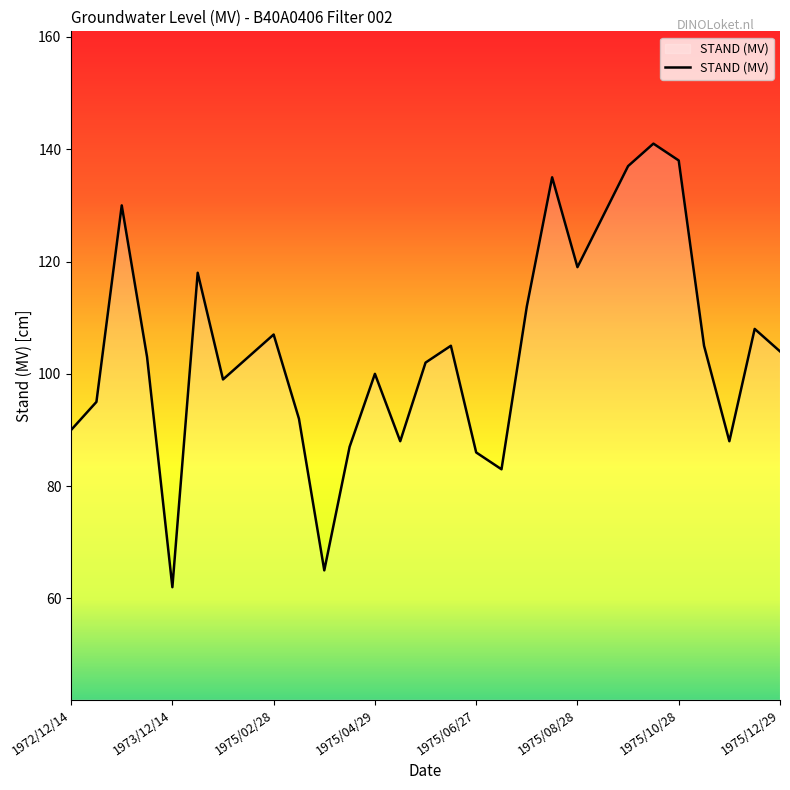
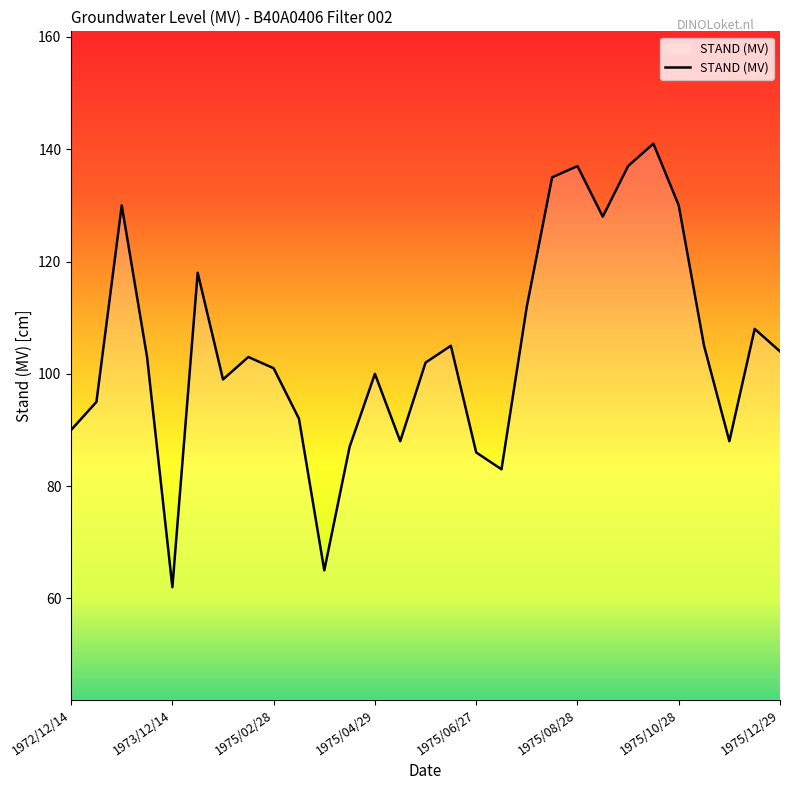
1975/02/28: 107 -> 101
1975/08/28: 119 -> 137
1975/10/28: 138 -> 130
